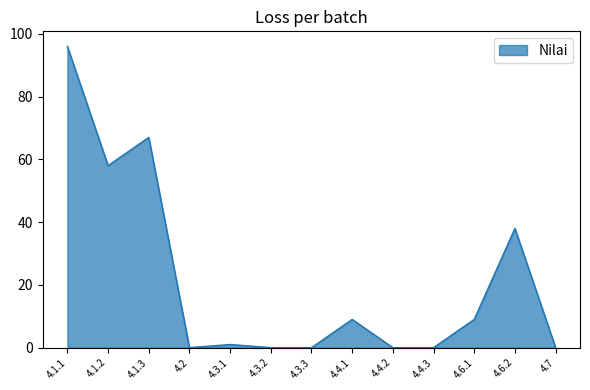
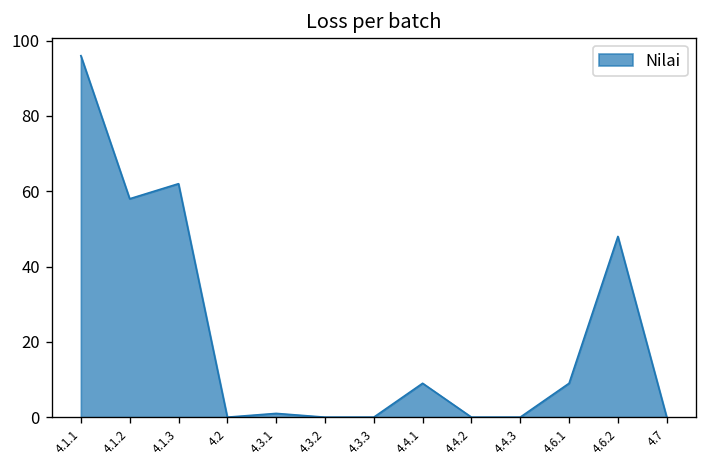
4.1.3: 67 -> 62
4.6.2: 38 -> 48
